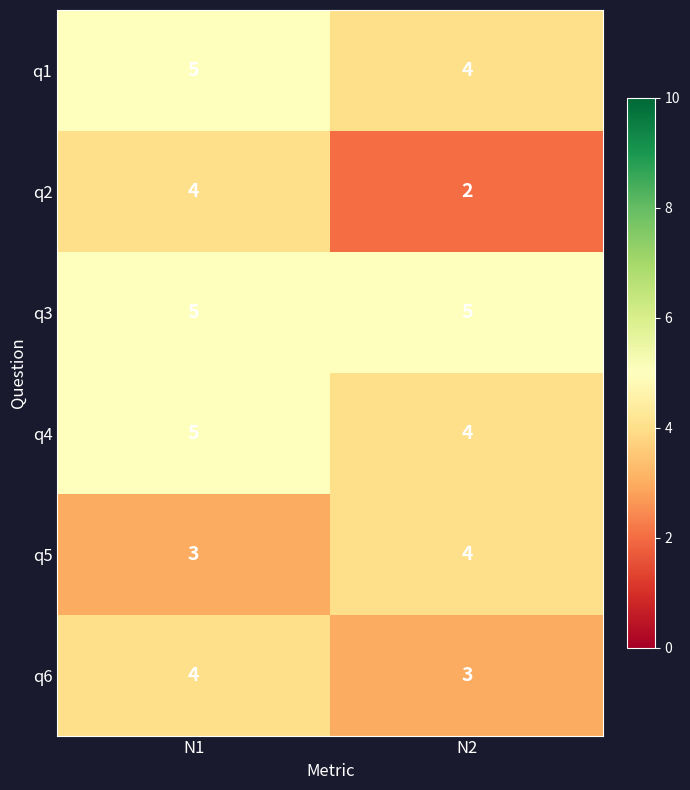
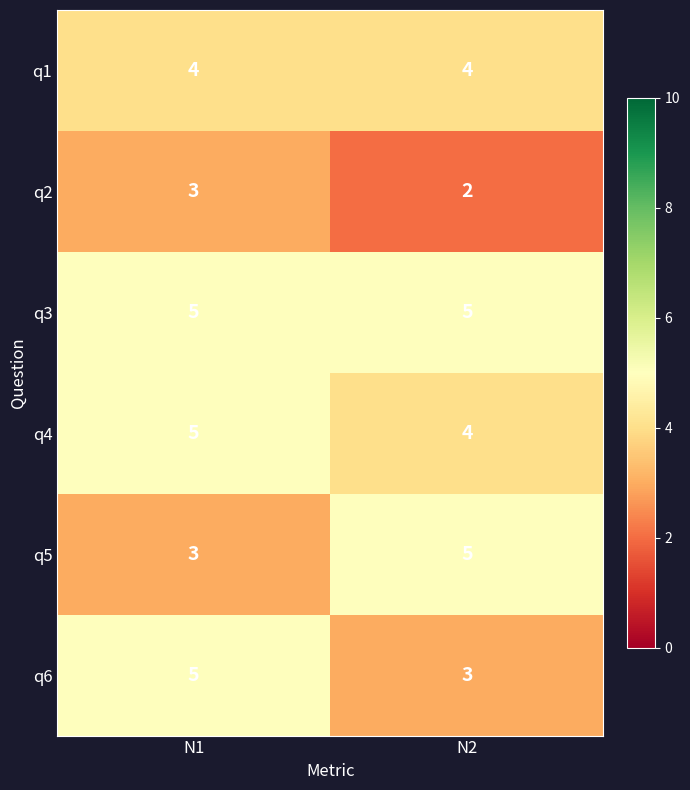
q1, N1: 5 -> 4
q2, N1: 4 -> 3
q5, N2: 4 -> 5
q6, N1: 4 -> 5
